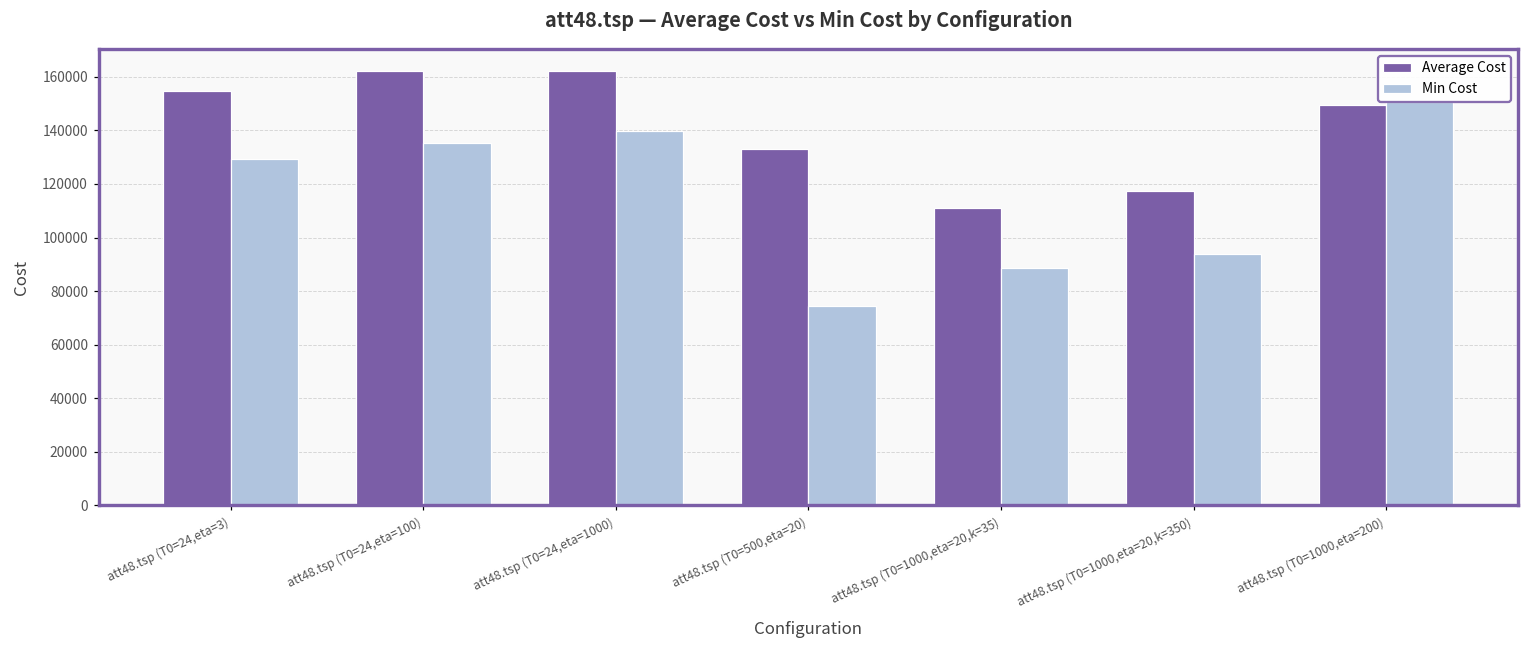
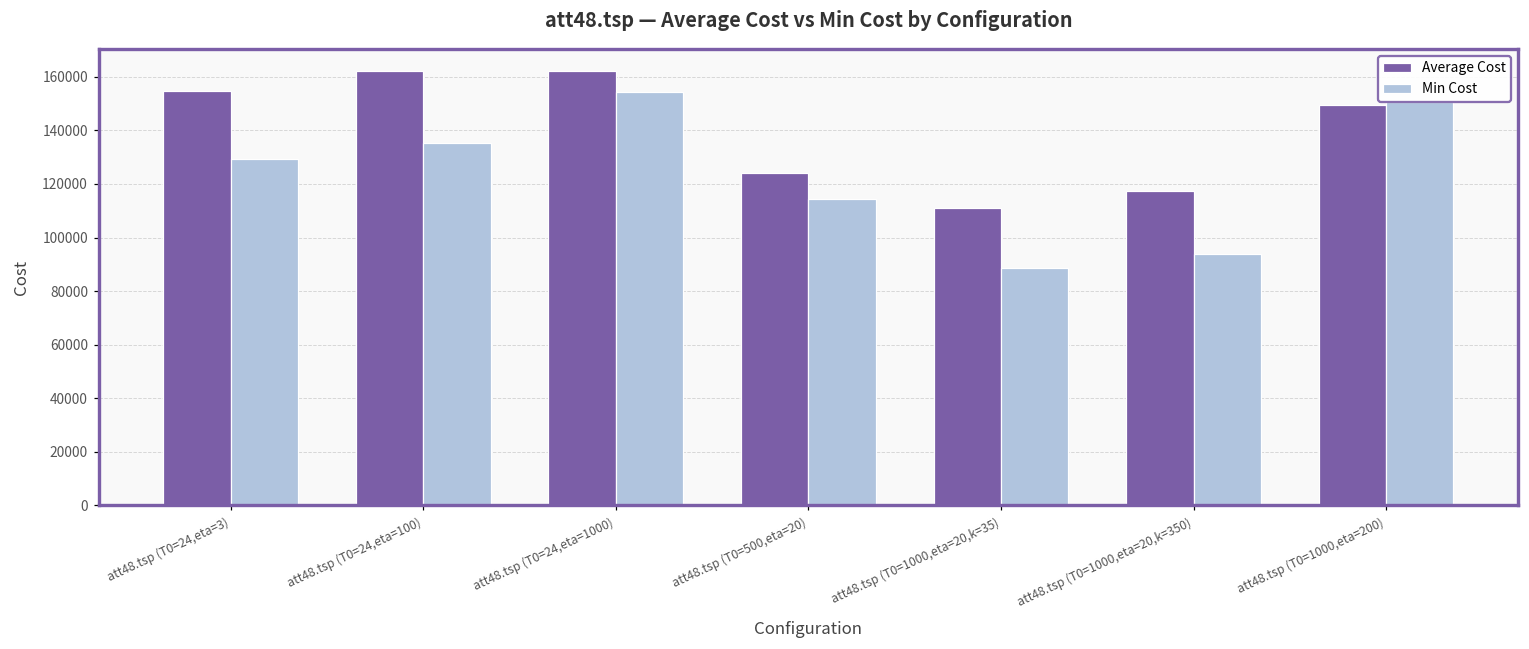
Min Cost, att48.tsp (T0=24,eta=1000): 140000 -> 154000
Average Cost, att48.tsp (T0=500,eta=20): 133000 -> 124000
Min Cost, att48.tsp (T0=500,eta=20): 75000 -> 115000
